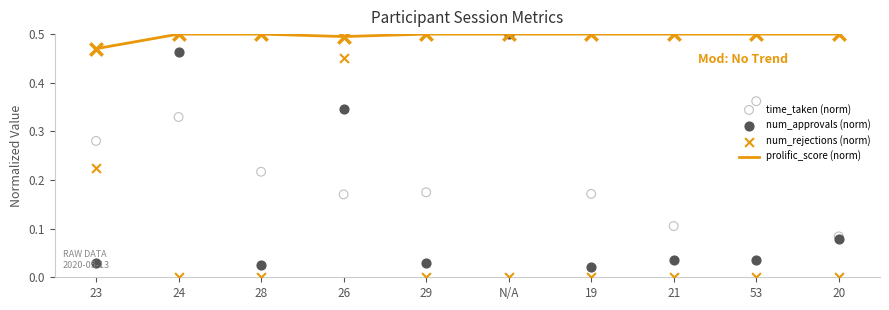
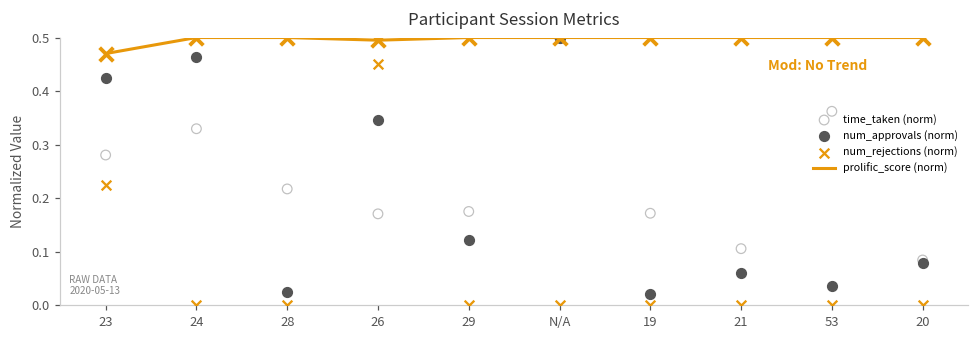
num_approvals (norm), 23: 0.03 -> 0.42
num_approvals (norm), 29: 0.03 -> 0.12
num_approvals (norm), 21: 0.04 -> 0.06
